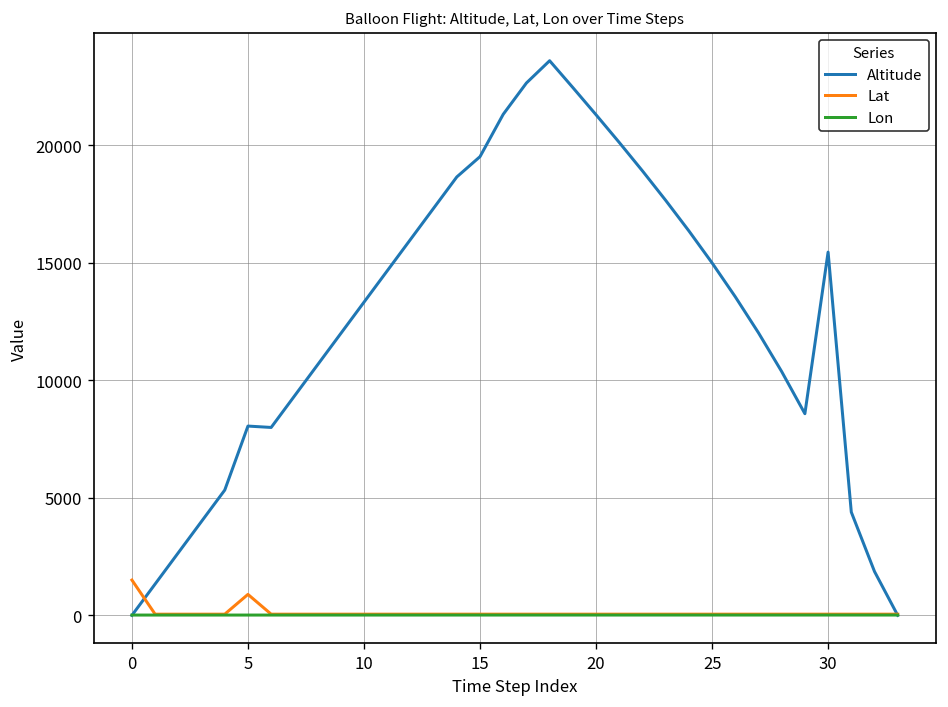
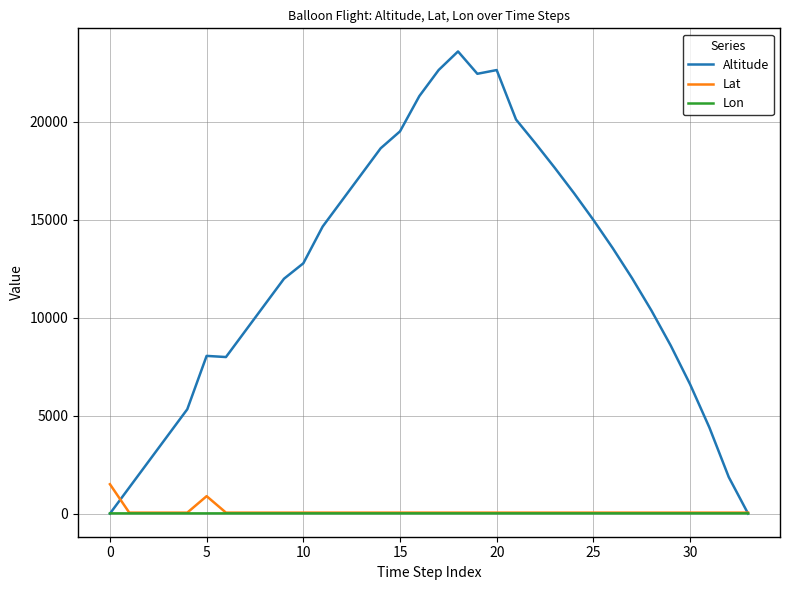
Altitude, 10: 13300 -> 12800
Altitude, 20: 21300 -> 22600
Altitude, 30: 15500 -> 6600
